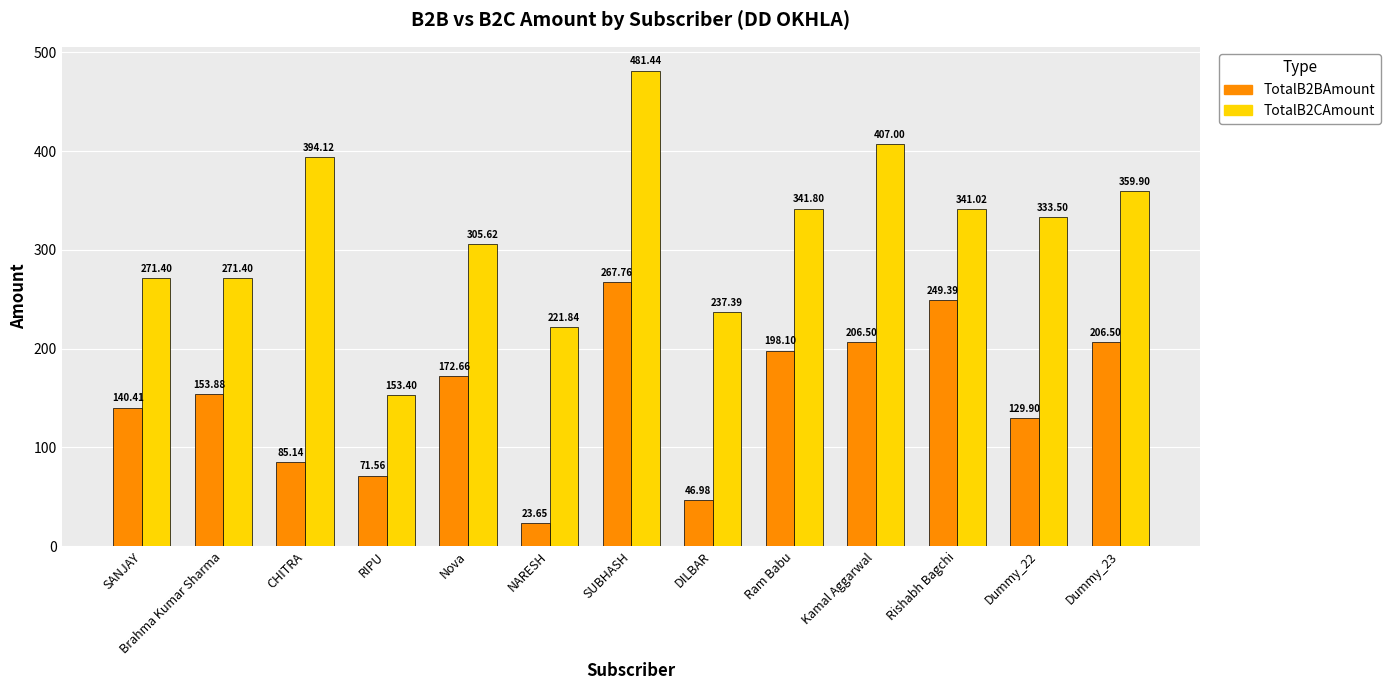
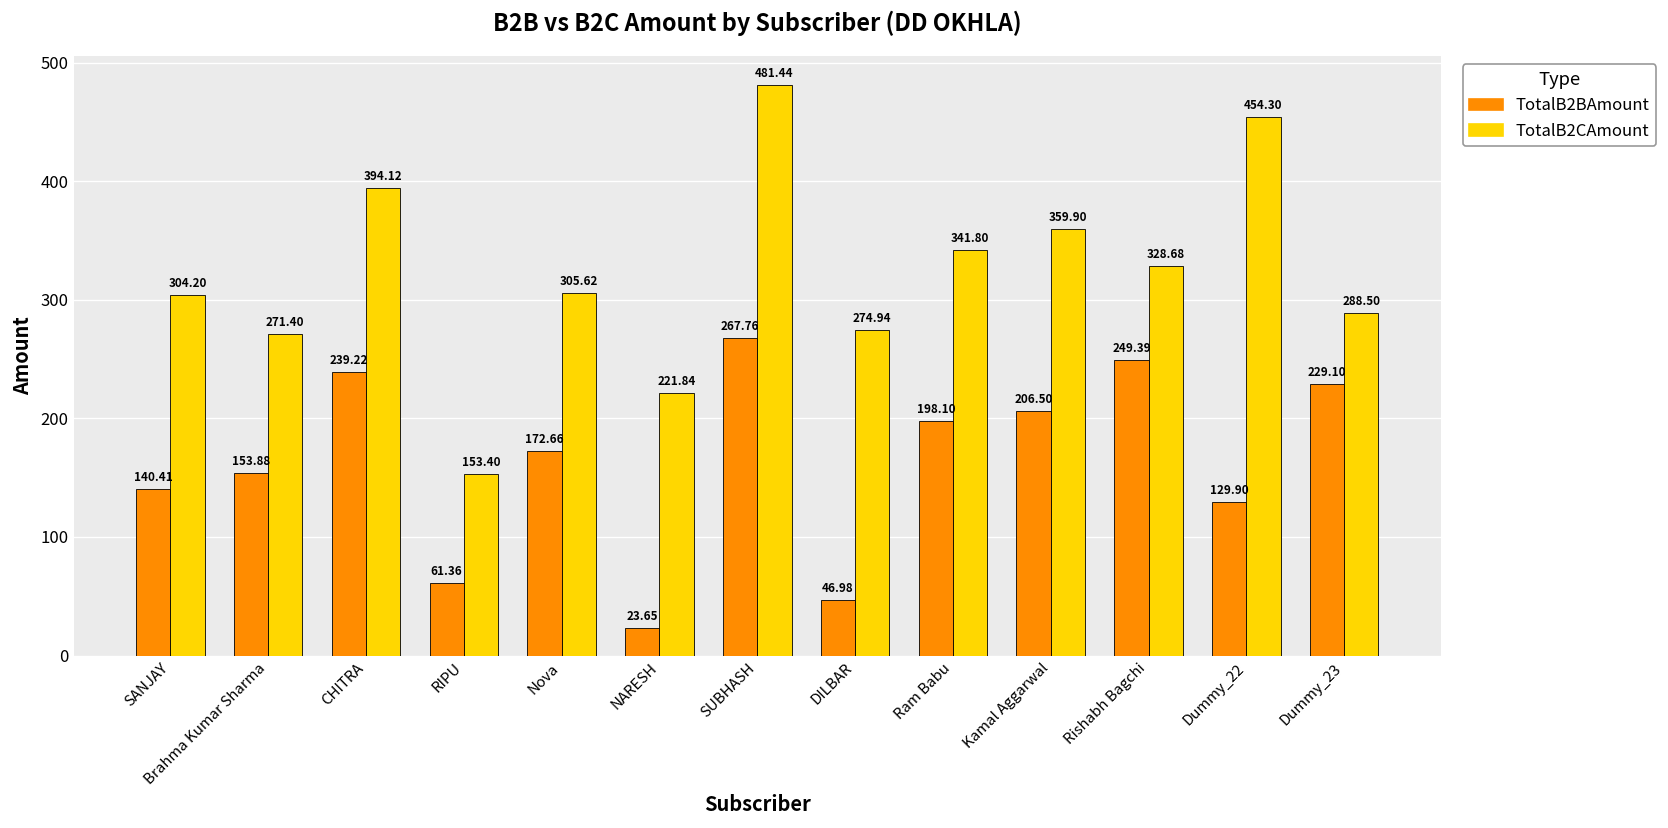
TotalB2CAmount, SANJAY: 271.40 -> 304.20
TotalB2BAmount, CHITRA: 85.14 -> 239.22
TotalB2BAmount, RIPU: 71.56 -> 61.36
TotalB2CAmount, DILBAR: 237.39 -> 274.94
TotalB2CAmount, Kamal Aggarwal: 407.00 -> 359.90
TotalB2CAmount, Rishabh Bagchi: 341.02 -> 328.68
TotalB2CAmount, Dummy_22: 333.50 -> 454.30
TotalB2BAmount, Dummy_23: 206.50 -> 229.10
TotalB2CAmount, Dummy_23: 359.90 -> 288.50
